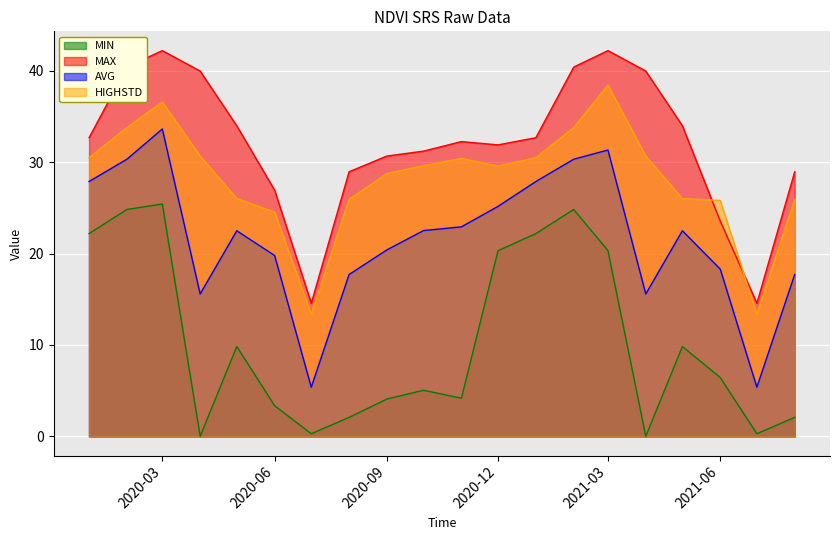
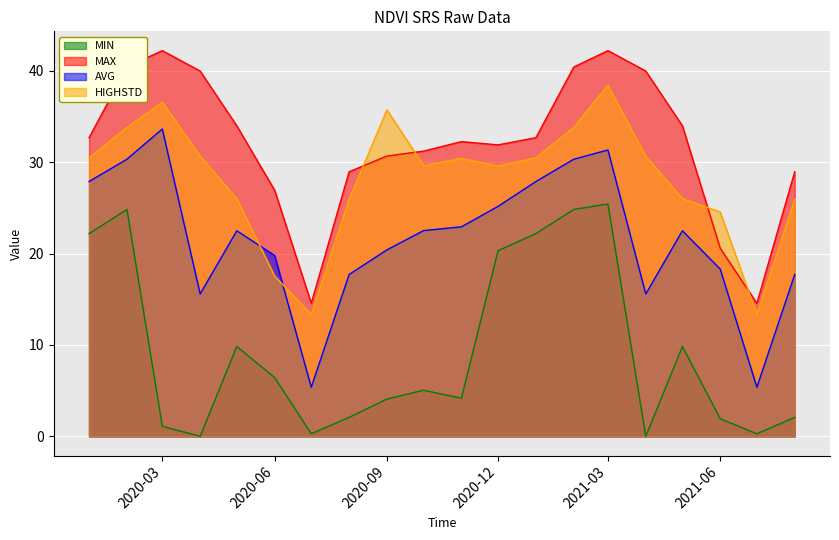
MIN, 2020-03: 25 -> 1
MIN, 2020-06: 3 -> 6
HIGHSTD, 2020-06: 25 -> 18
HIGHSTD, 2020-09: 29 -> 36
MIN, 2021-03: 20 -> 25
MIN, 2021-06: 6 -> 2
MAX, 2021-06: 24 -> 21
HIGHSTD, 2021-06: 26 -> 25
